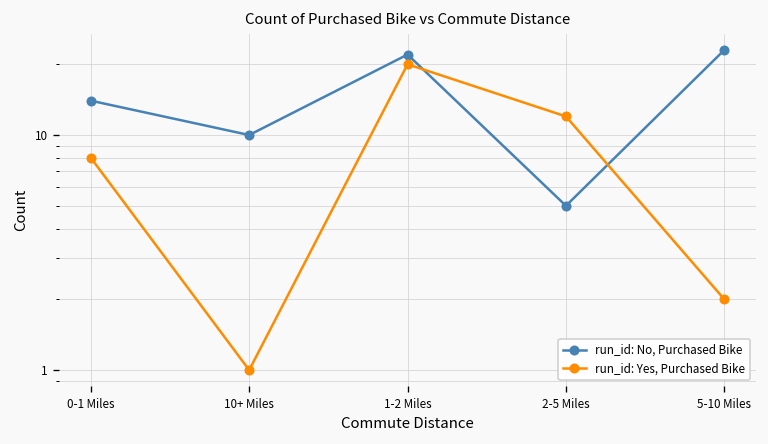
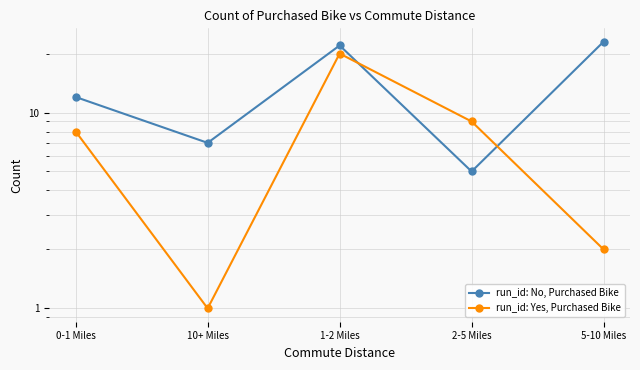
run_id: No, Purchased Bike, 0-1 Miles: 14 -> 12
run_id: No, Purchased Bike, 10+ Miles: 10 -> 7
run_id: Yes, Purchased Bike, 2-5 Miles: 12 -> 9
